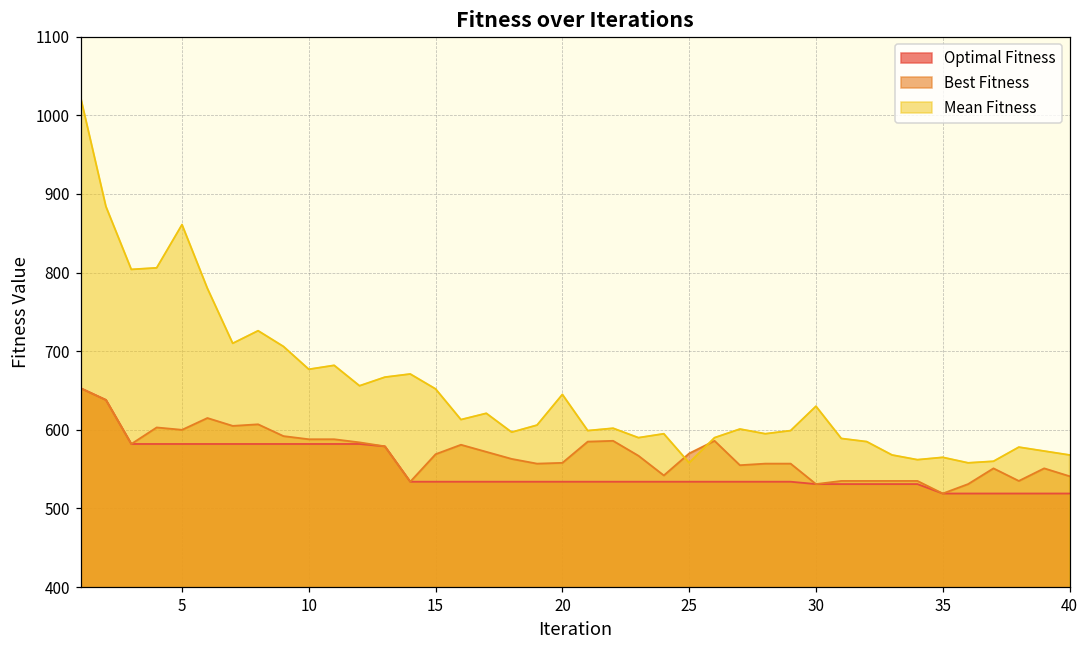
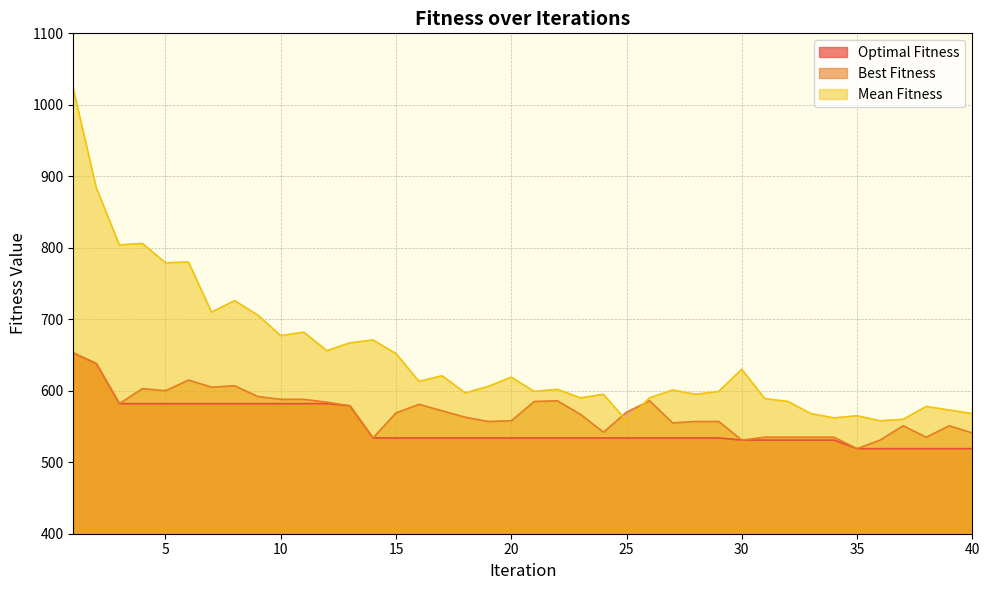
Mean Fitness, 5: 860 -> 780
Mean Fitness, 20: 650 -> 620
